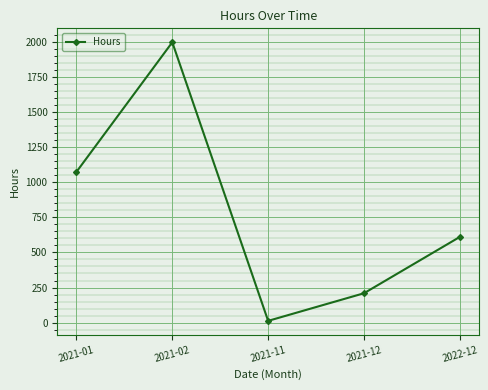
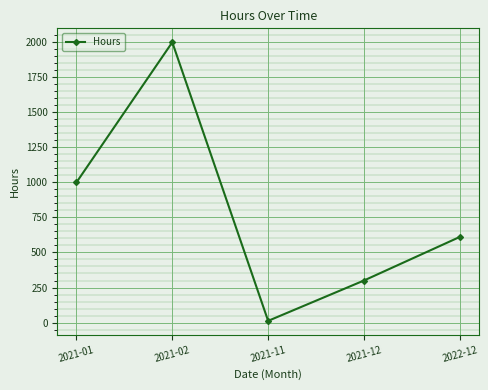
2021-01: 1080 -> 1000
2021-12: 210 -> 300
